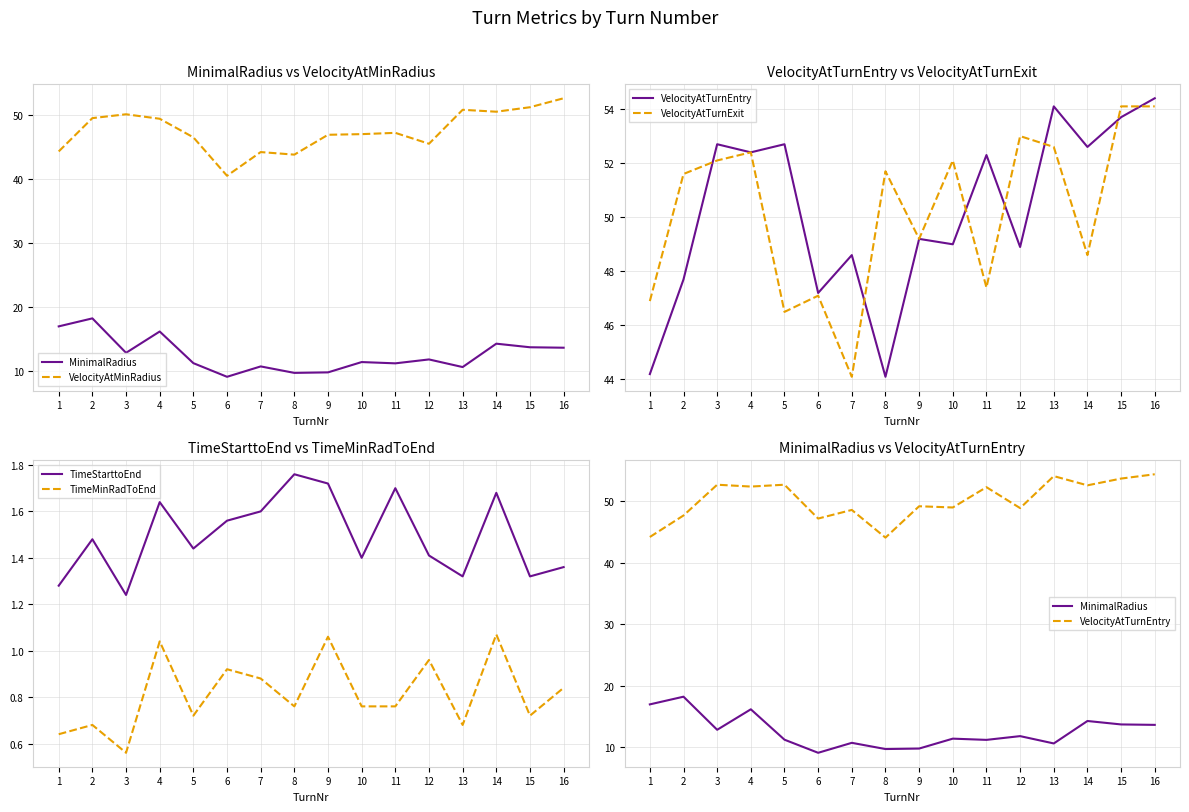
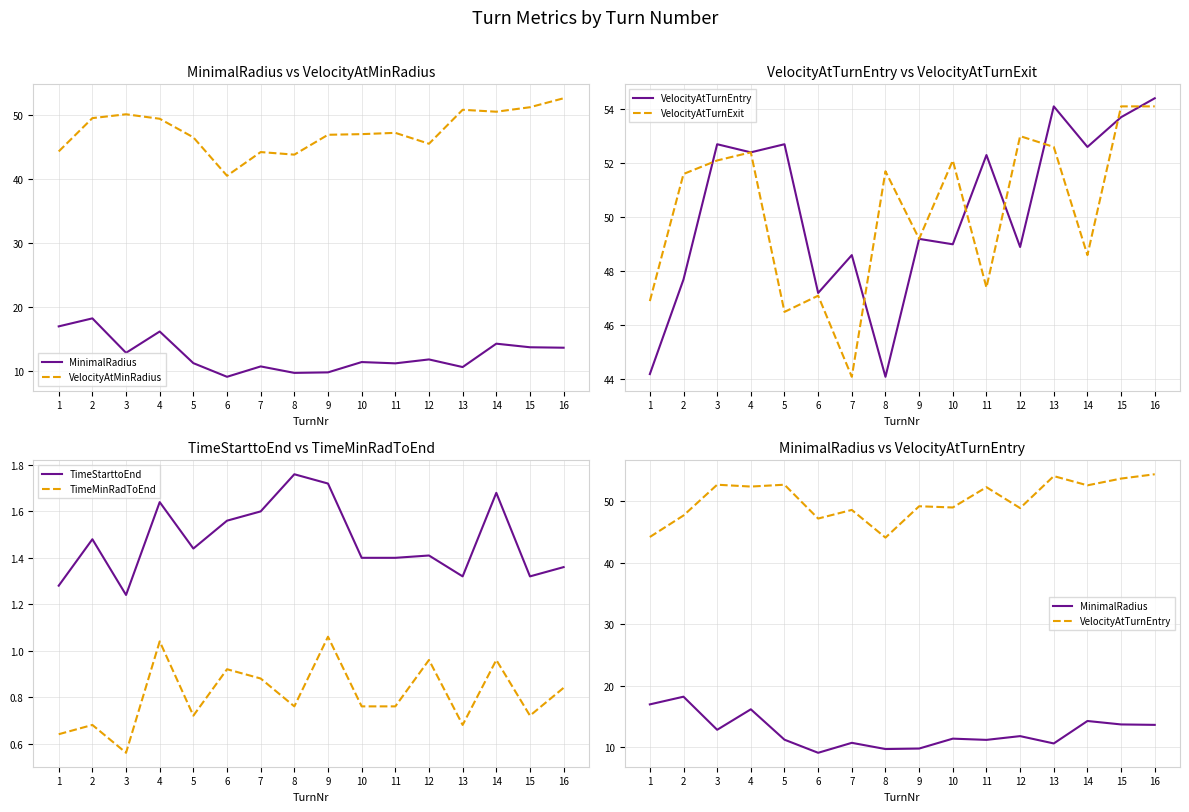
TimeStarttoEnd vs TimeMinRadToEnd, TimeStarttoEnd, 11: 1.7 -> 1.4
TimeStarttoEnd vs TimeMinRadToEnd, TimeMinRadToEnd, 14: 1.07 -> 0.96
